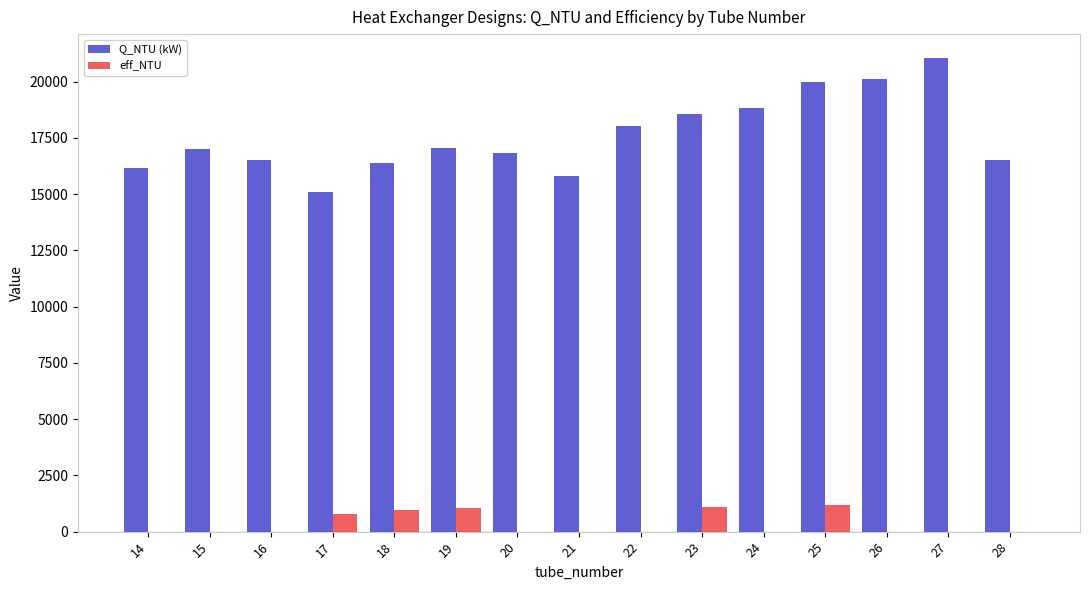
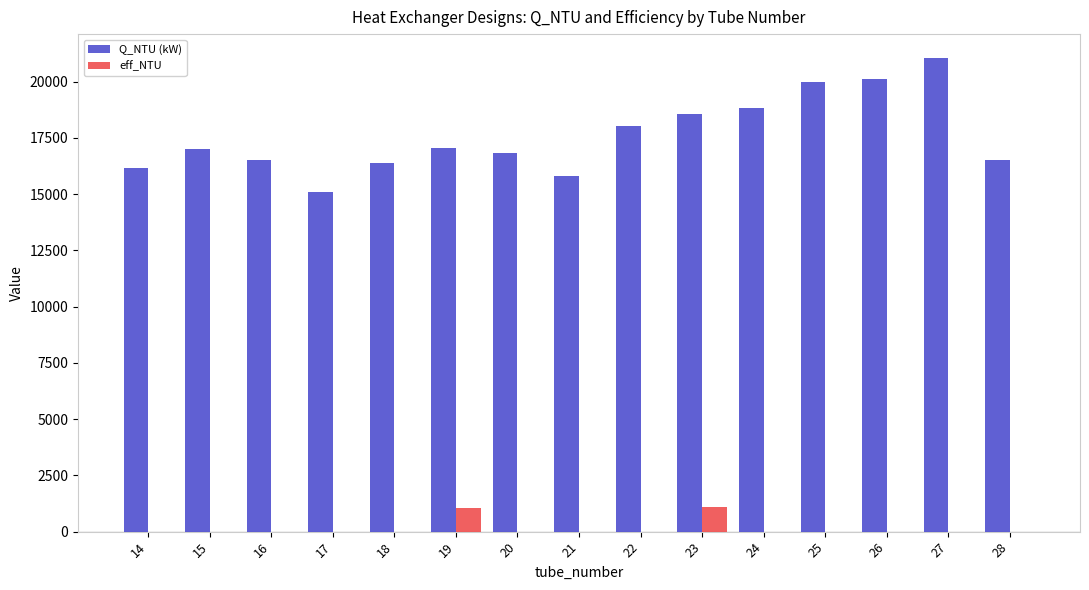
eff_NTU, 17: 800 -> 0
eff_NTU, 18: 1000 -> 0
eff_NTU, 25: 1200 -> 0
